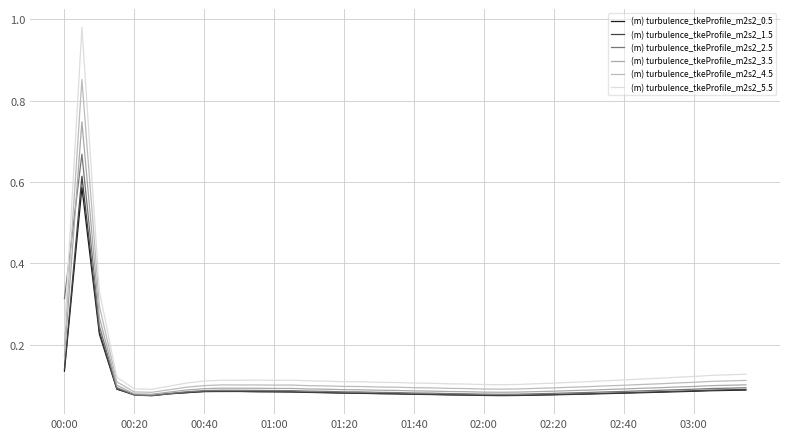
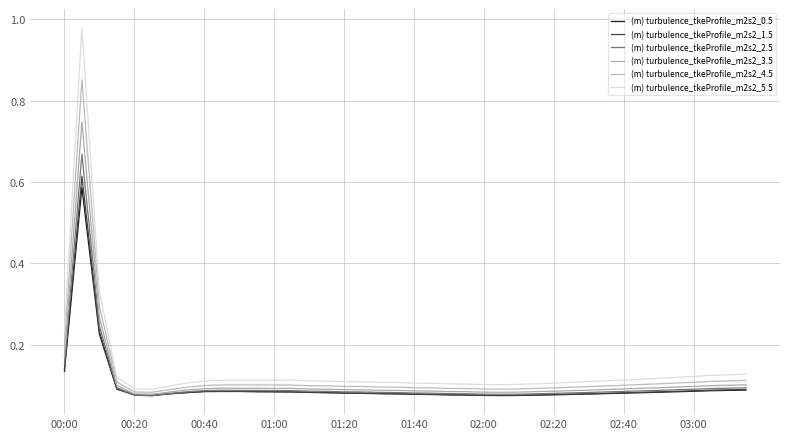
(m) turbulence_tkeProfile_m2s2_2.5, 00:00: 0.31 -> 0.15
